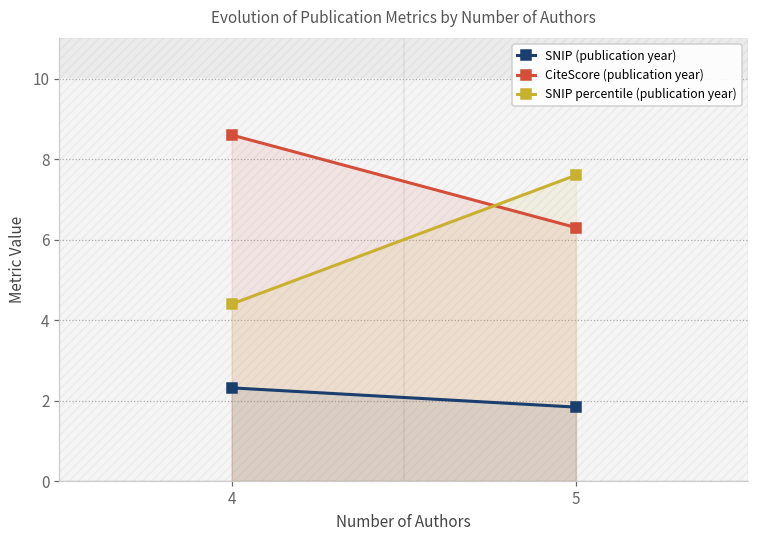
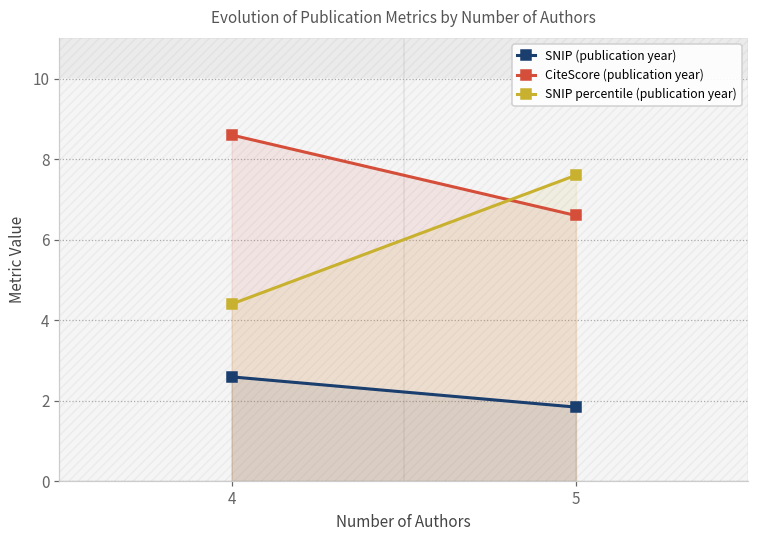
SNIP (publication year), 4: 2.3 -> 2.6
CiteScore (publication year), 5: 6.3 -> 6.6
